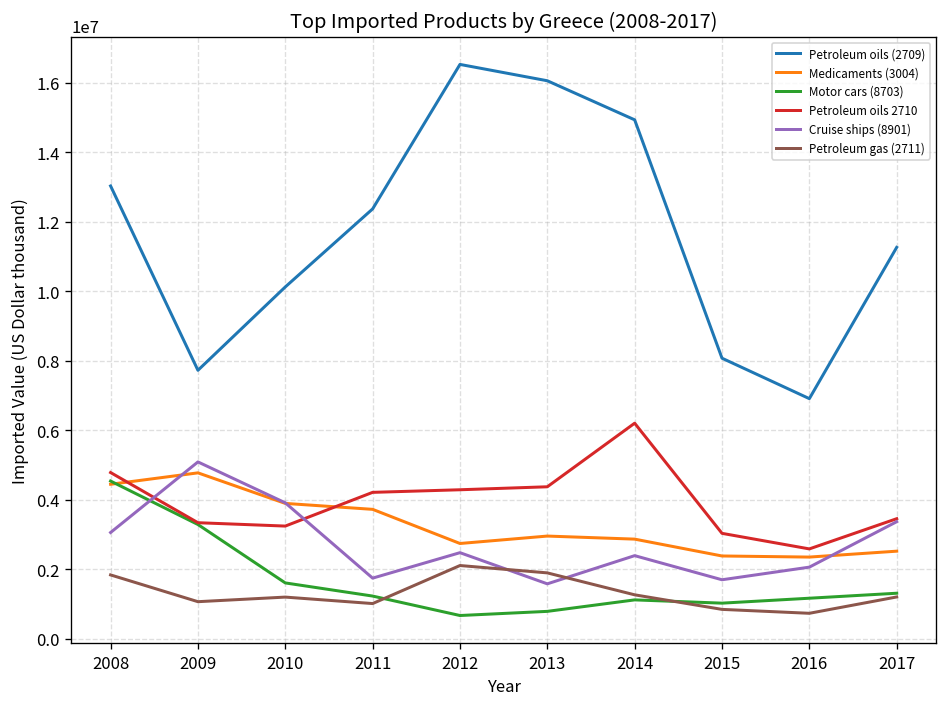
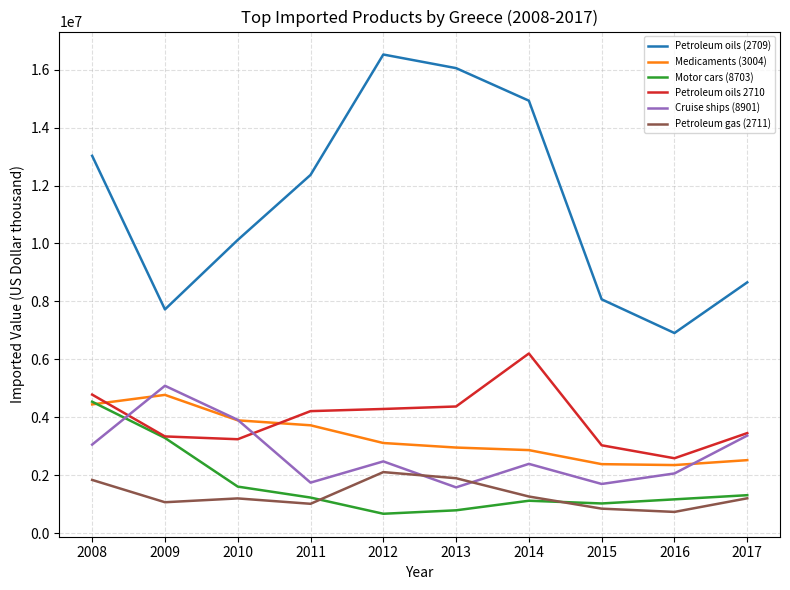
Medicaments (3004), 2012: 2700000 -> 3100000
Petroleum oils (2709), 2017: 11300000 -> 8700000
